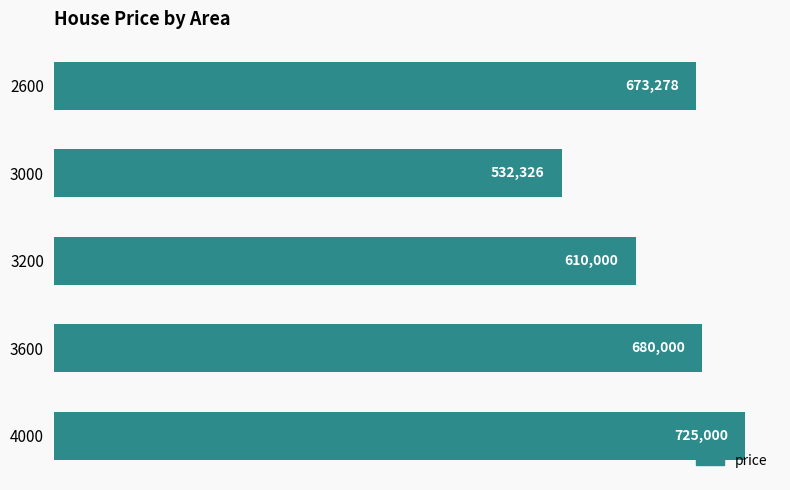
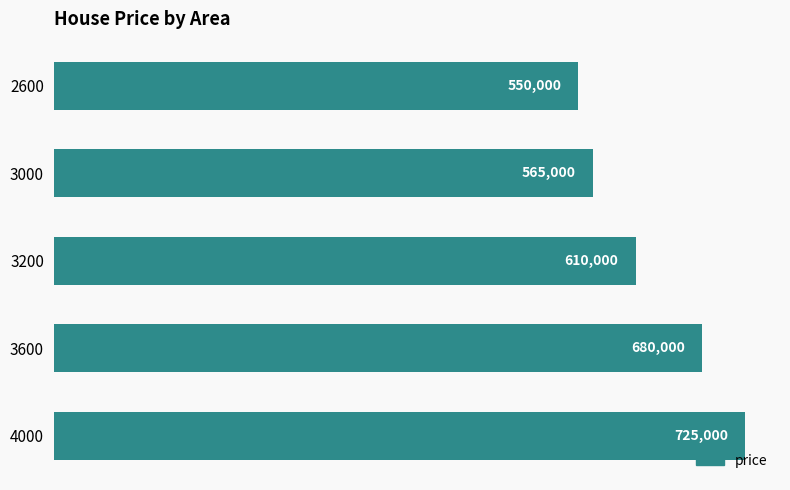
2600: 673,278 -> 550,000
3000: 532,326 -> 565,000
